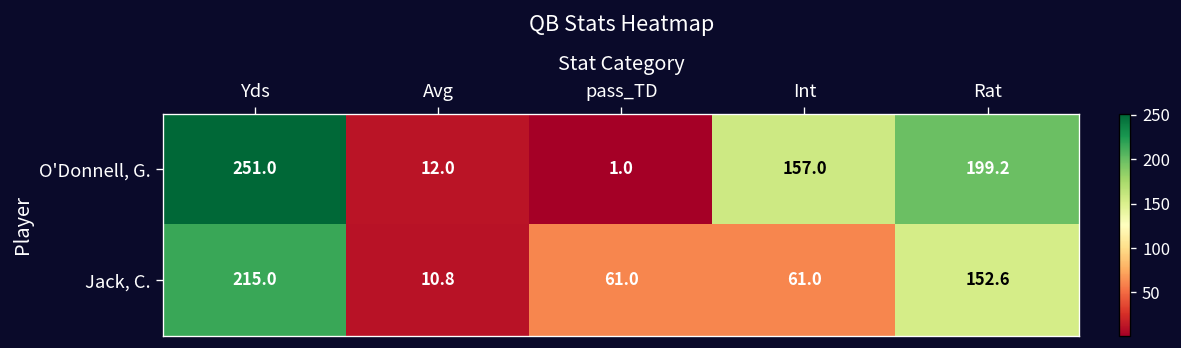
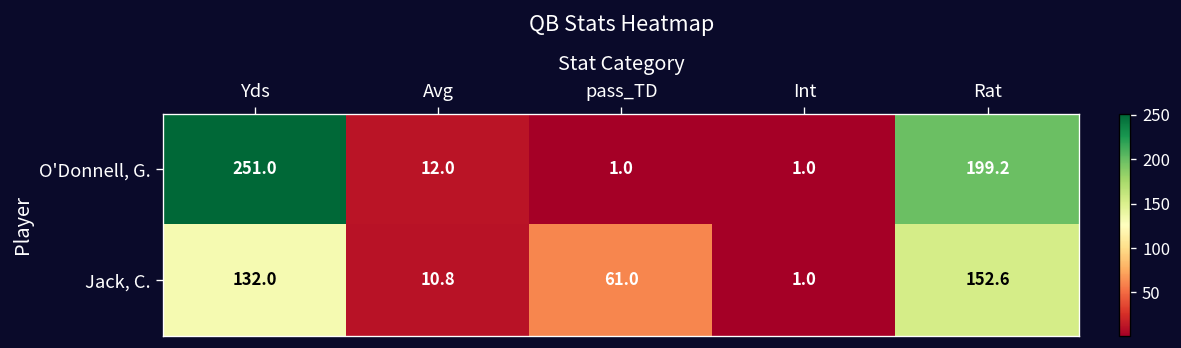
O'Donnell, G., Int: 157.0 -> 1.0
Jack, C., Yds: 215.0 -> 132.0
Jack, C., Int: 61.0 -> 1.0
